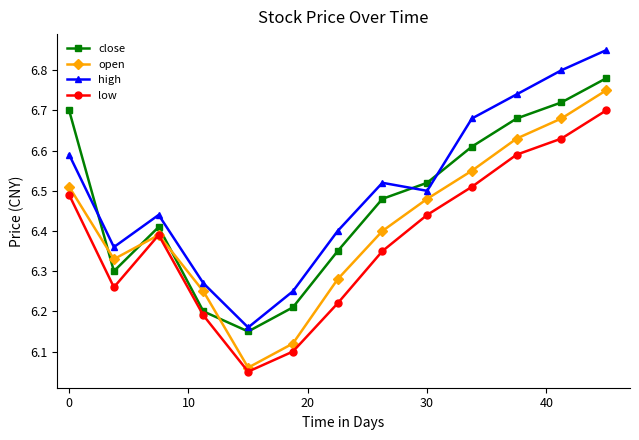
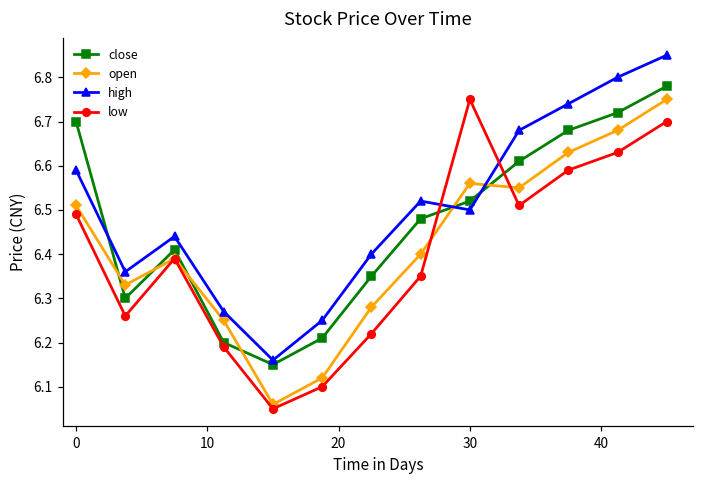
open, 30: 6.48 -> 6.56
low, 30: 6.44 -> 6.75
